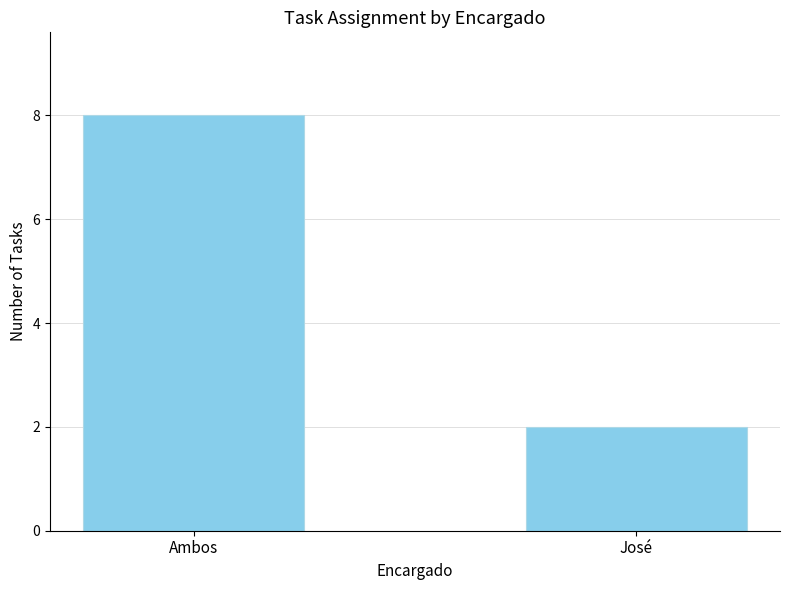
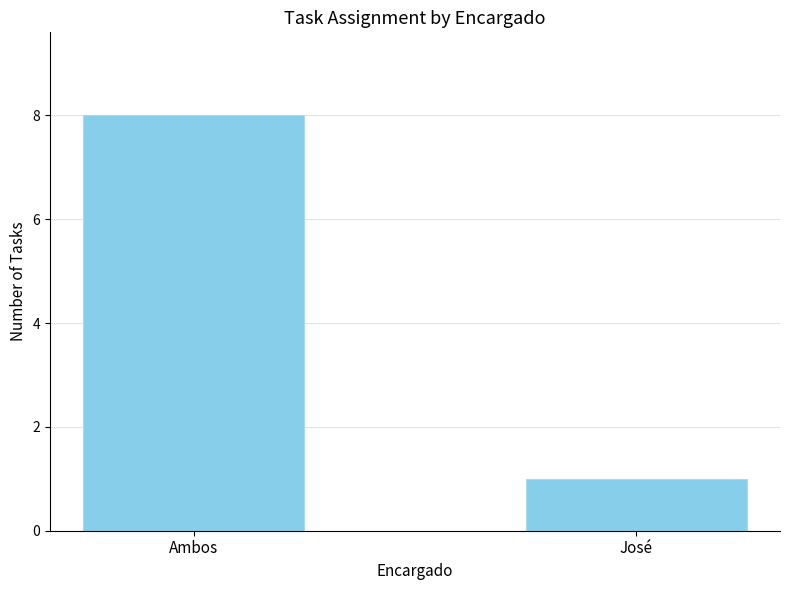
José: 2 -> 1
